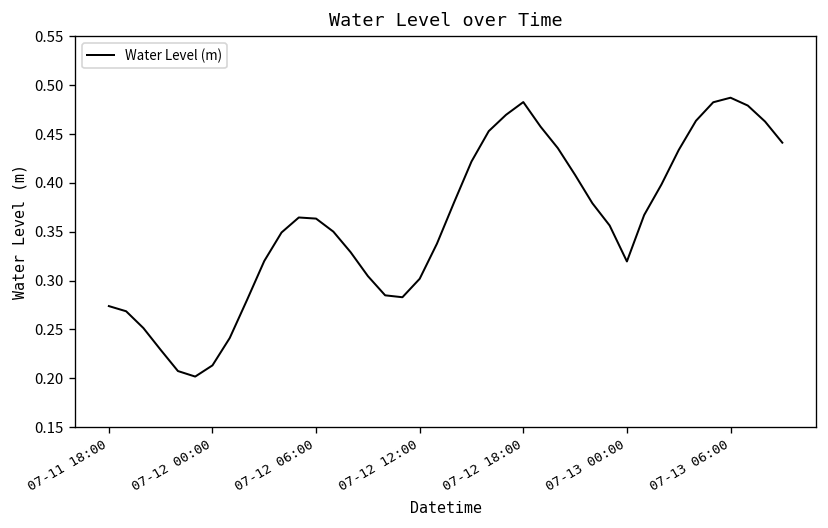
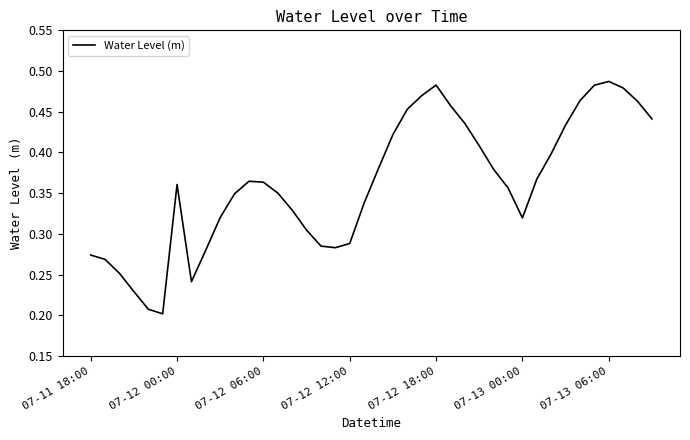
07-12 00:00: 0.21 -> 0.36
07-12 12:00: 0.30 -> 0.29
